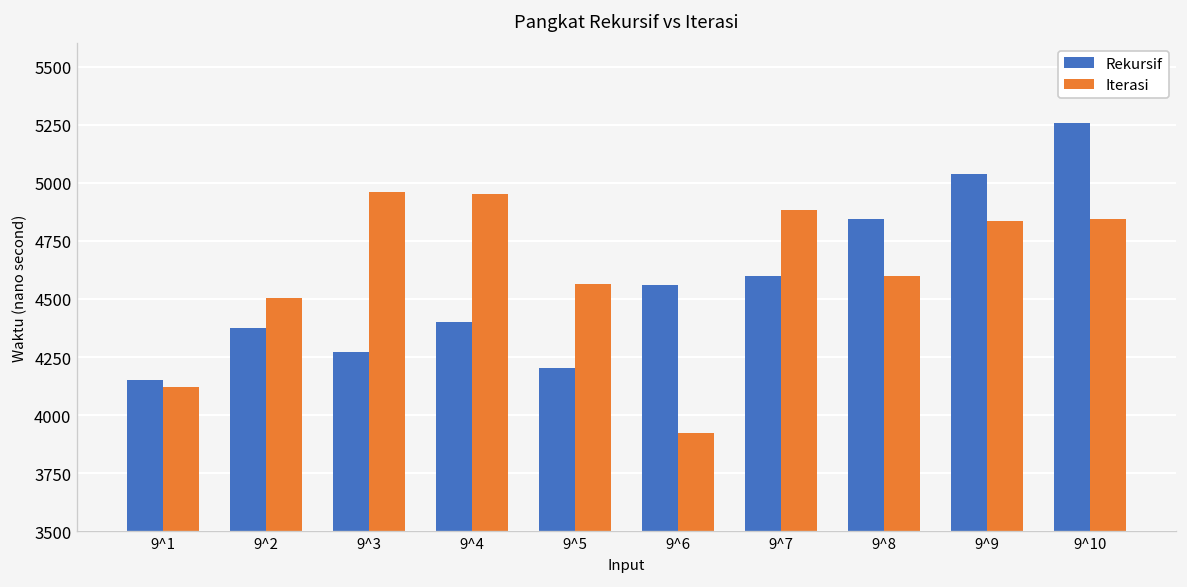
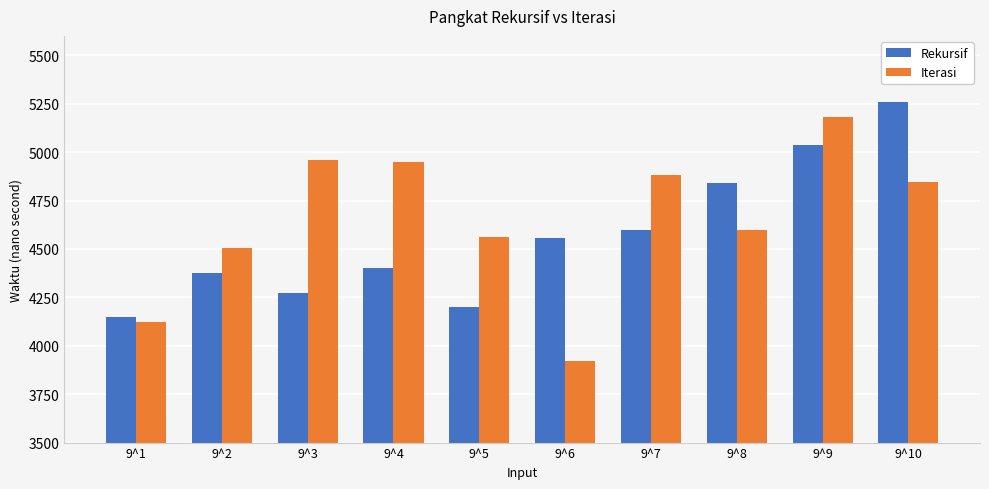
Iterasi, 9^9: 4840 -> 5180
